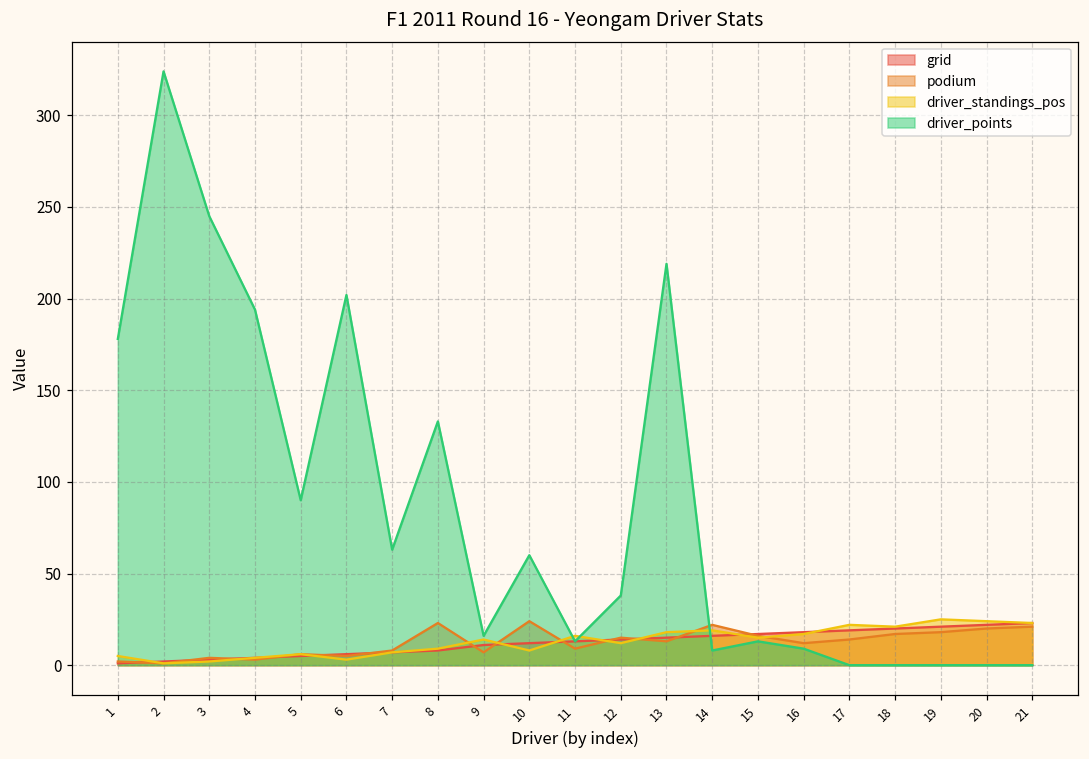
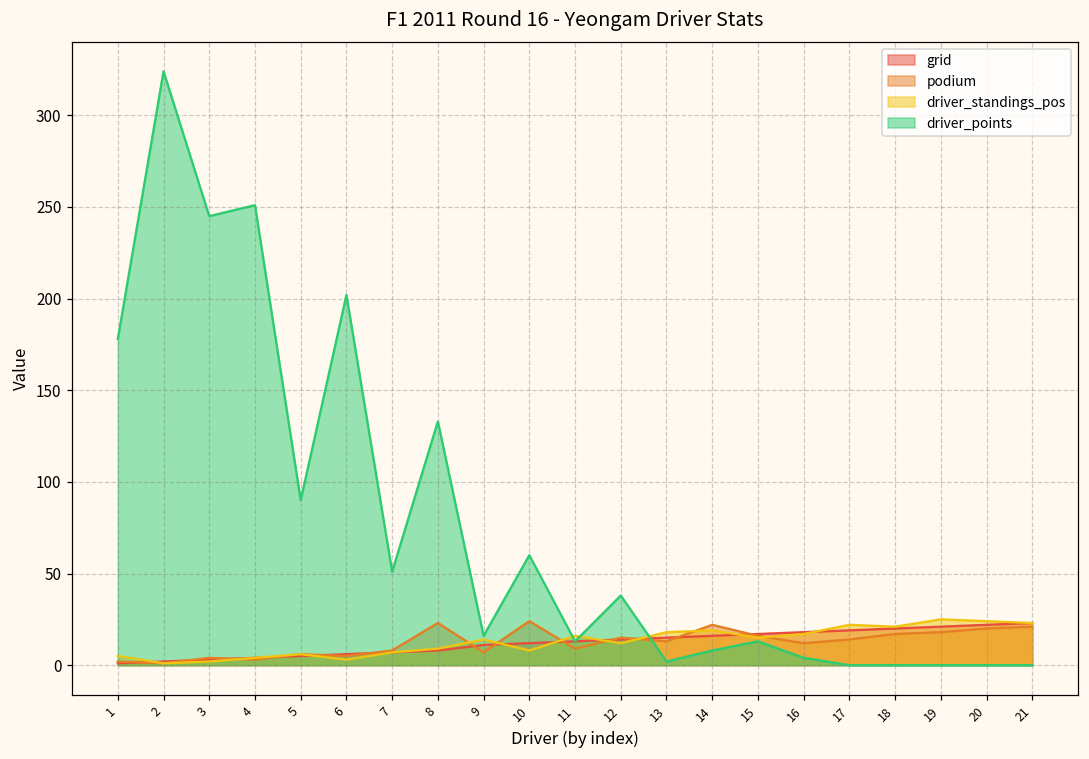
driver_points, 4: 194 -> 251
driver_points, 7: 63 -> 51
driver_points, 13: 219 -> 2
driver_points, 16: 9 -> 4
